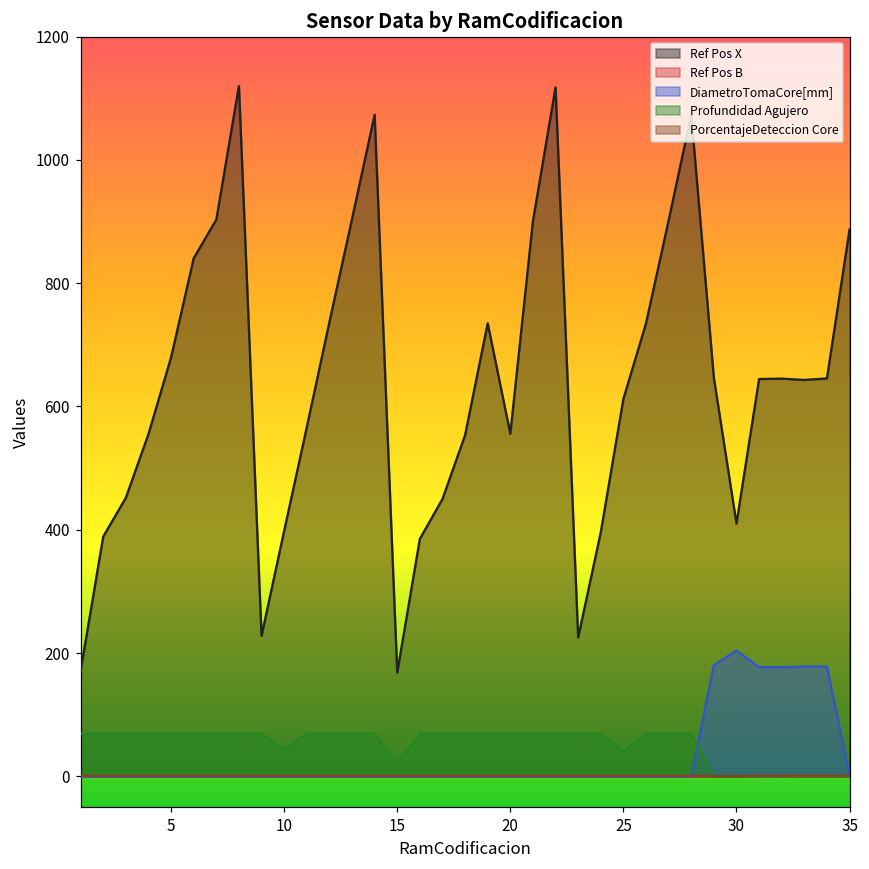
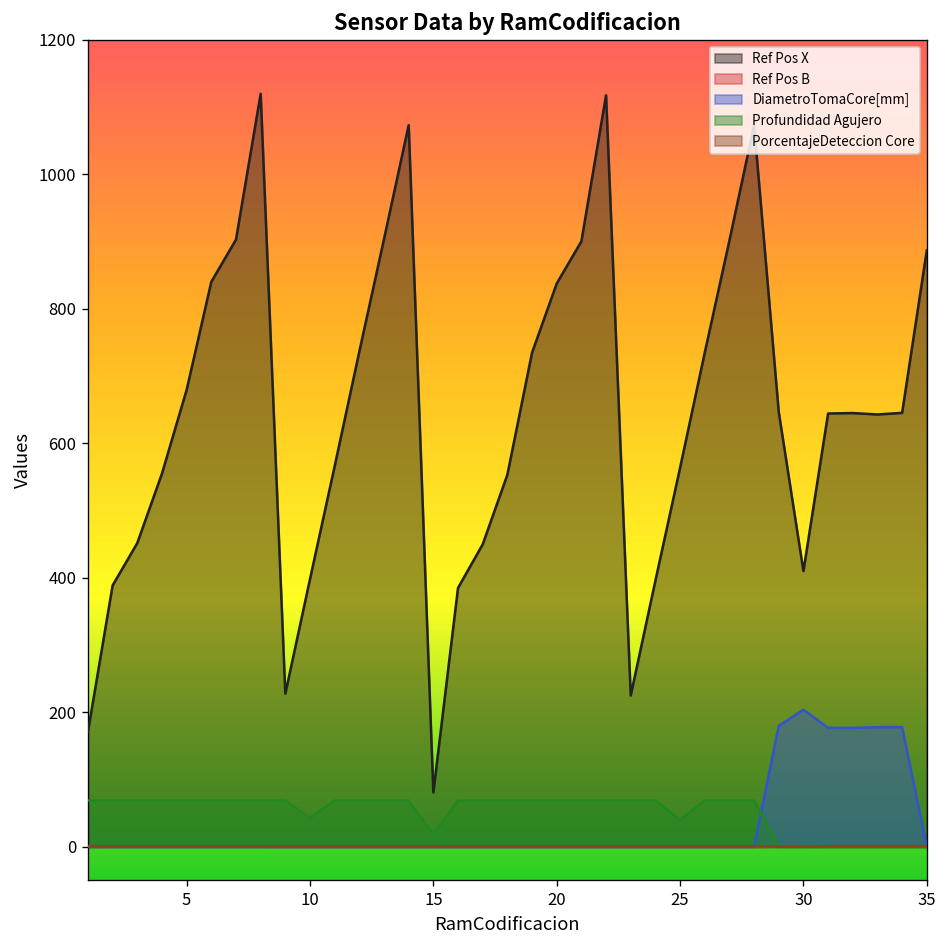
Ref Pos X, 15: 170 -> 80
Ref Pos X, 20: 560 -> 840
Ref Pos X, 25: 610 -> 560
